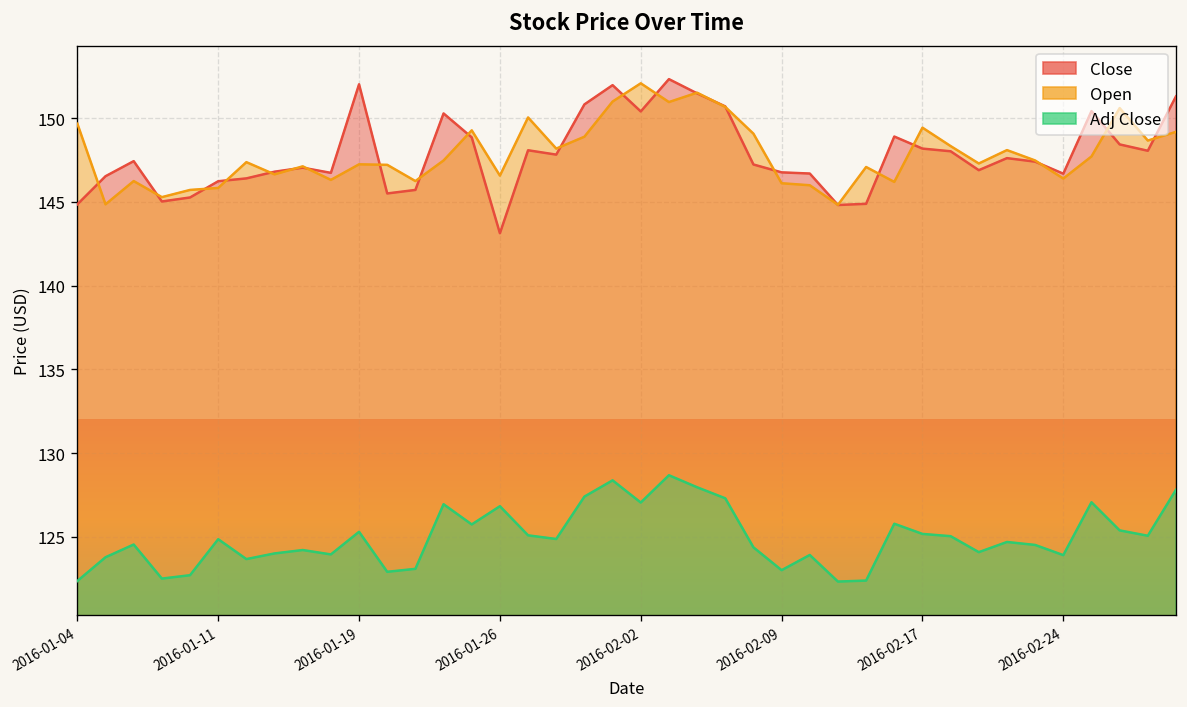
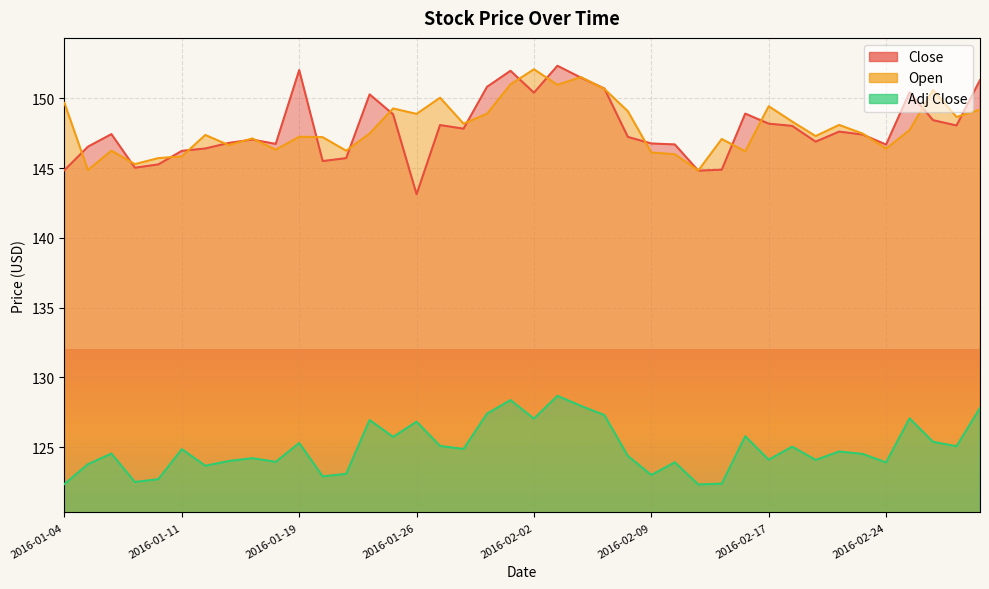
Open, 2016-01-26: 146.6 -> 148.9
Adj Close, 2016-02-17: 125.2 -> 124.1
